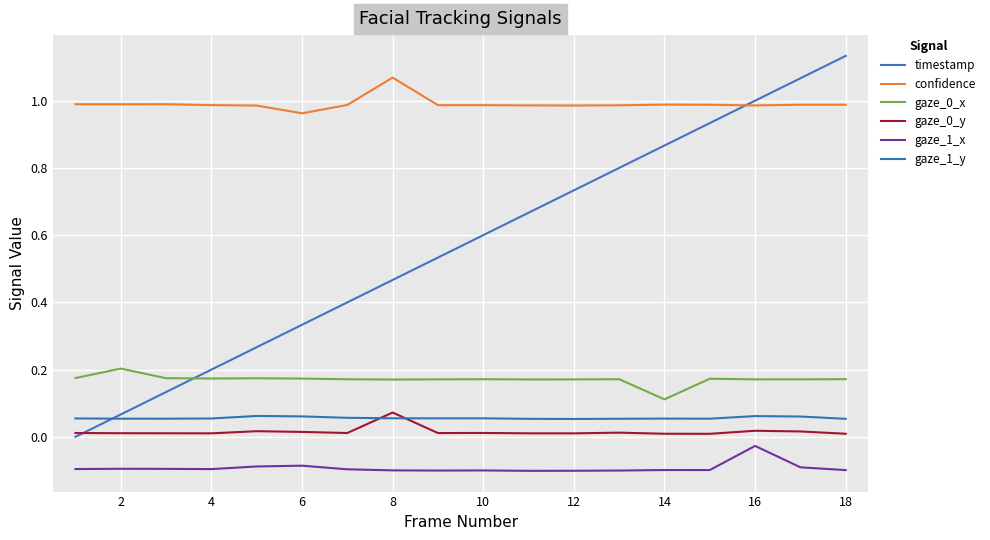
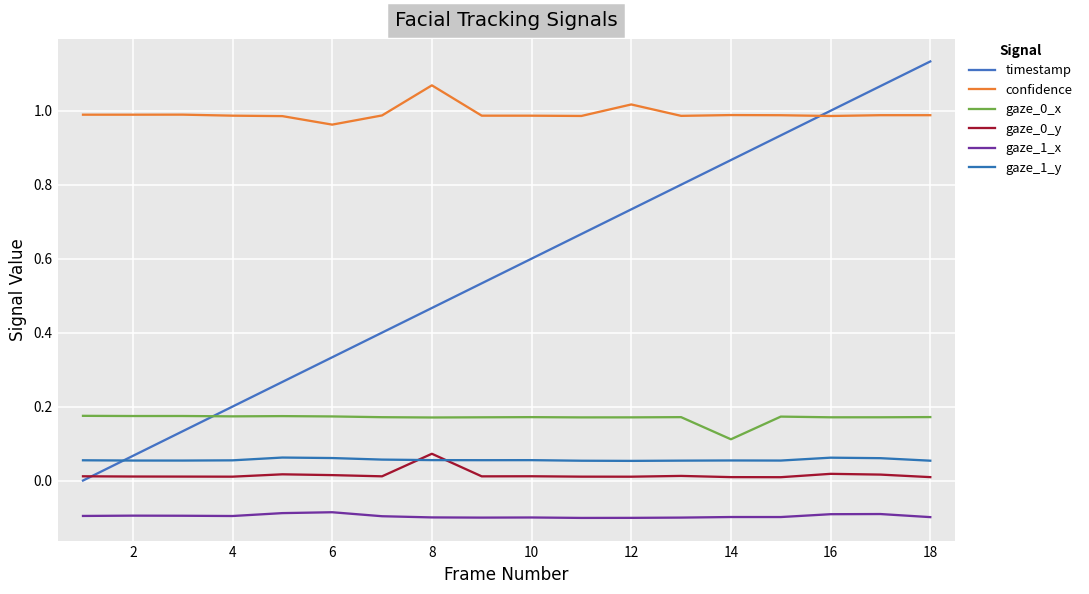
gaze_0_x, 2: 0.20 -> 0.17
confidence, 12: 0.99 -> 1.02
gaze_1_x, 16: -0.03 -> -0.09
